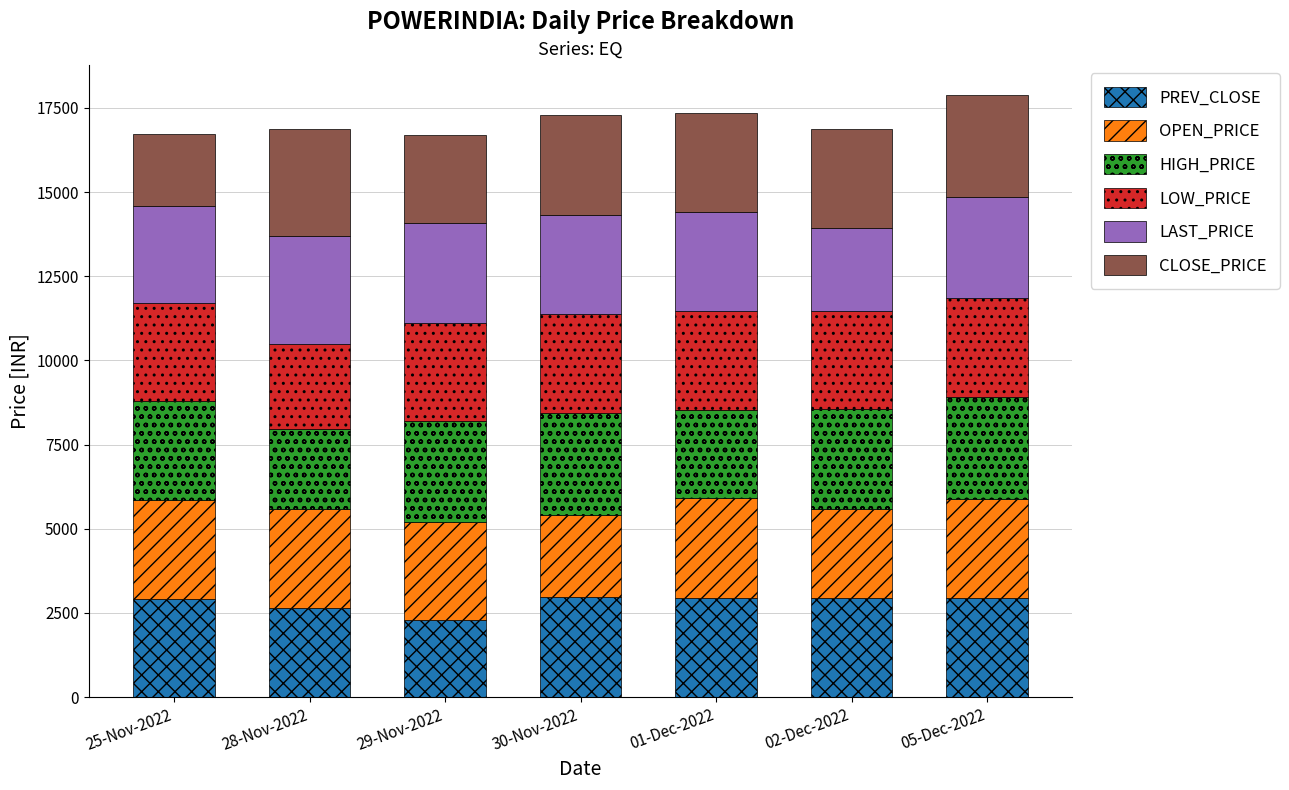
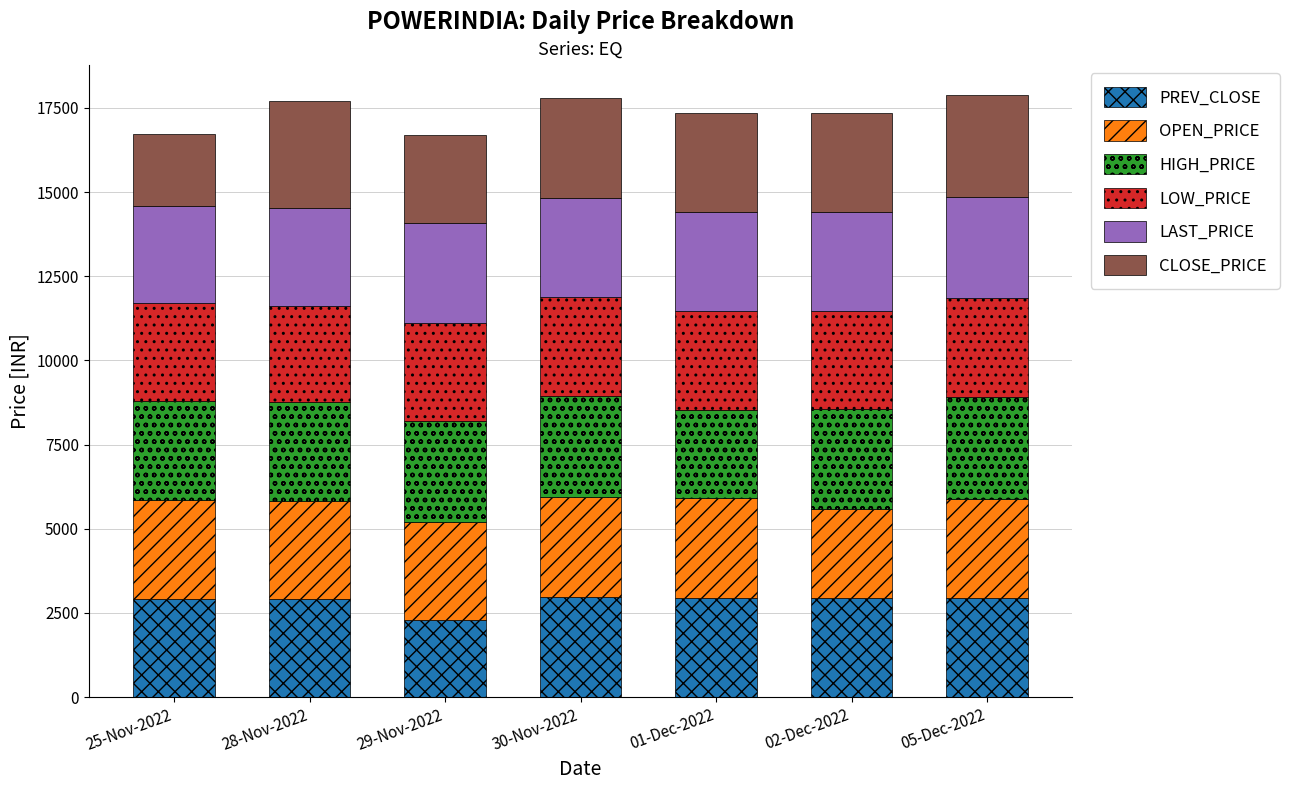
PREV_CLOSE, 28-Nov-2022: 2700 -> 2900
HIGH_PRICE, 28-Nov-2022: 2400 -> 2900
LOW_PRICE, 28-Nov-2022: 2500 -> 2900
LAST_PRICE, 28-Nov-2022: 3200 -> 2900
OPEN_PRICE, 30-Nov-2022: 2500 -> 3000
LAST_PRICE, 02-Dec-2022: 2500 -> 2900
